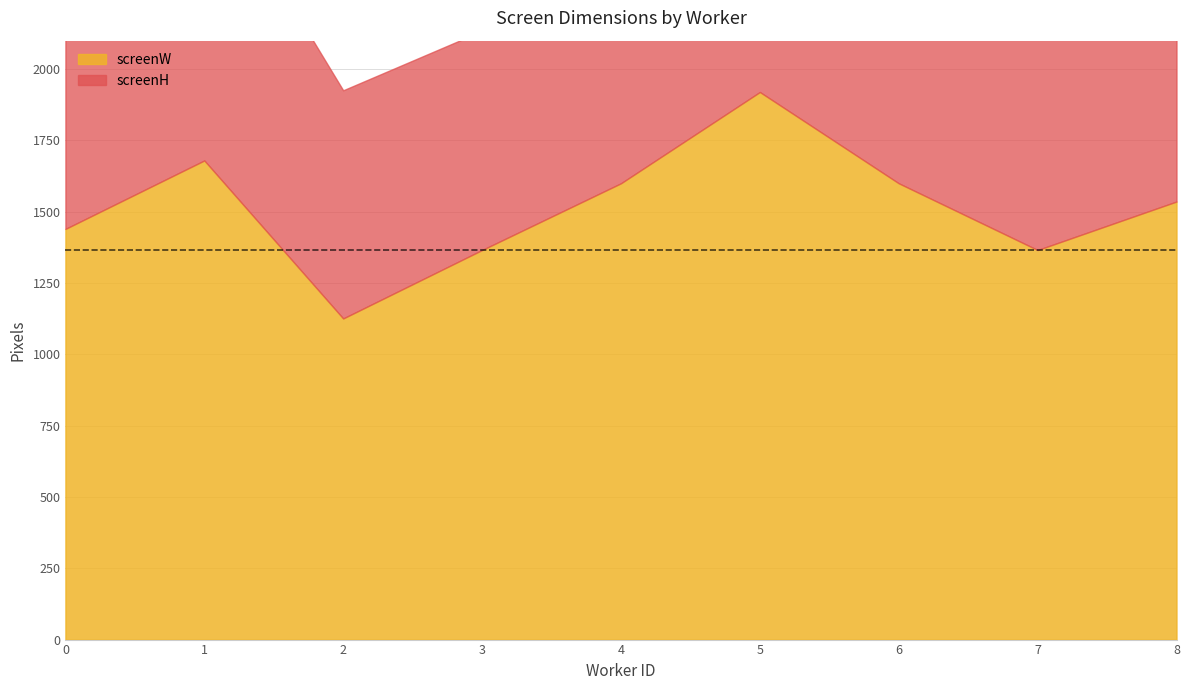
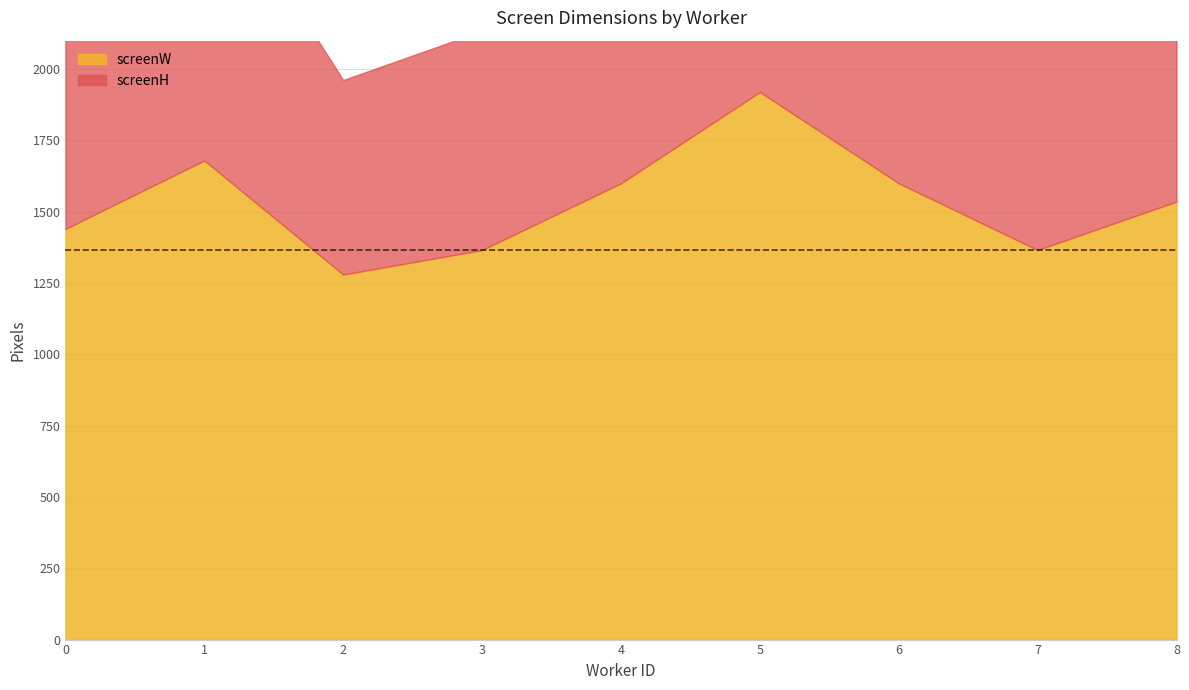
screenW, 2: 1130 -> 1280
screenH, 2: 800 -> 680
